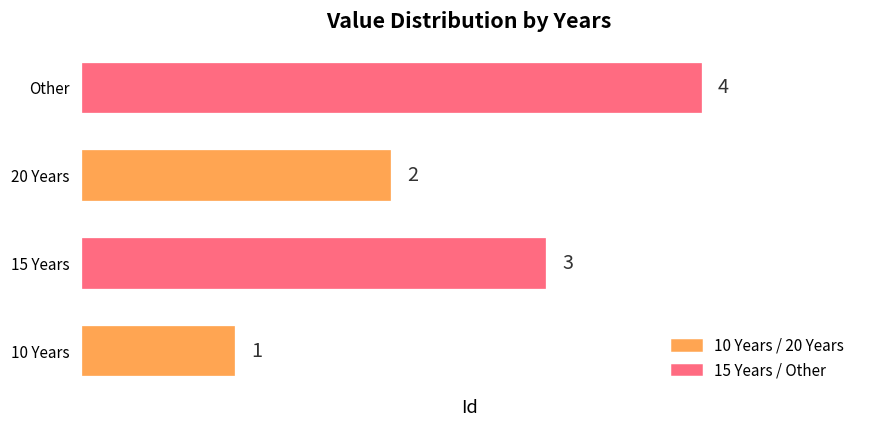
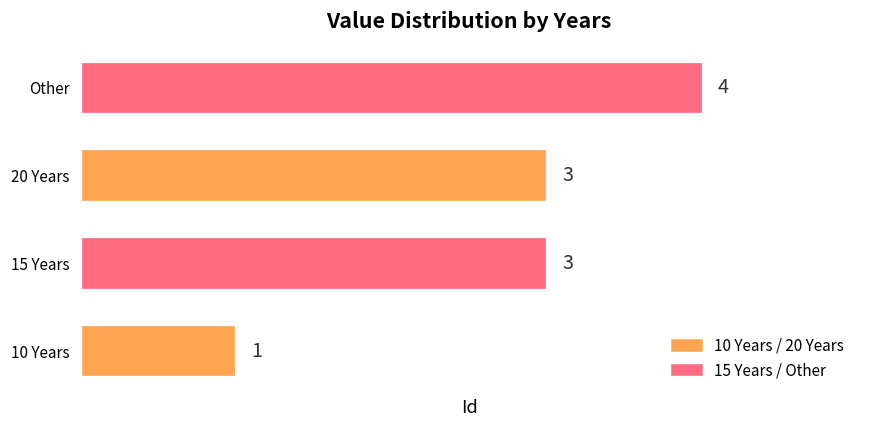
20 Years: 2 -> 3
